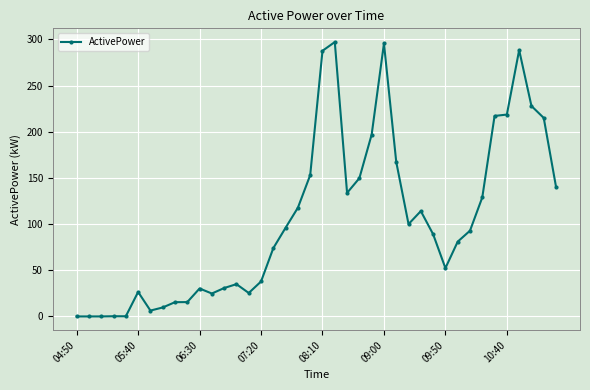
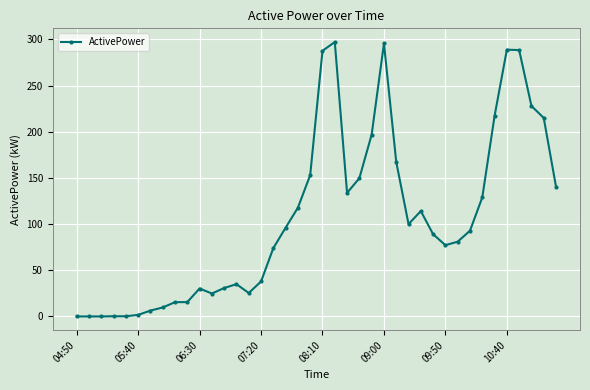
05:40: 30 -> 0
09:50: 50 -> 80
10:40: 220 -> 290
